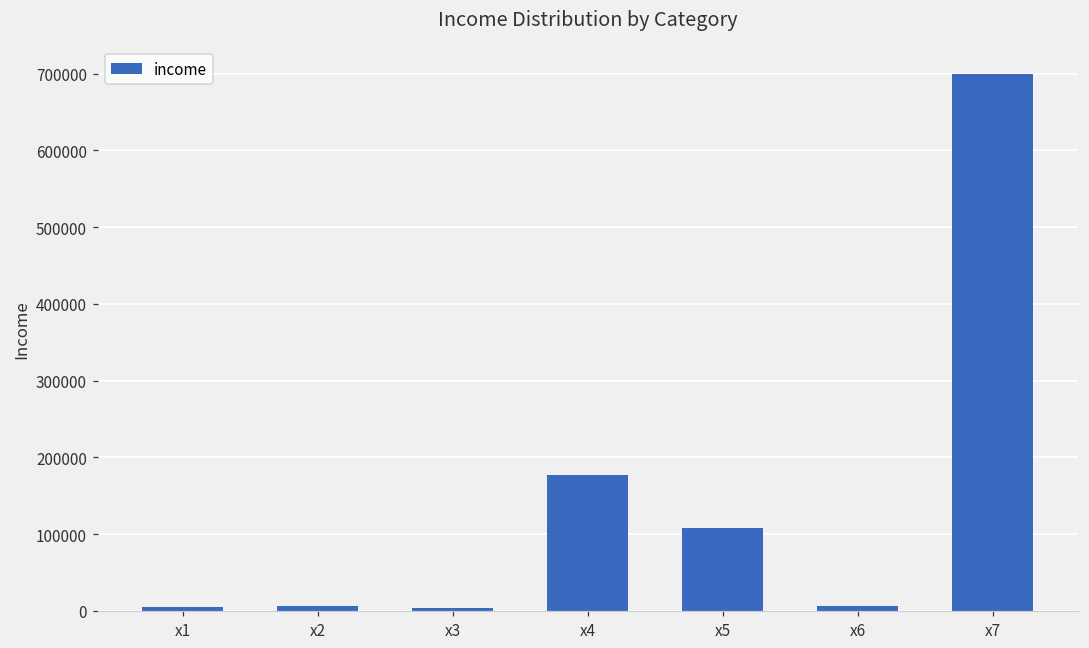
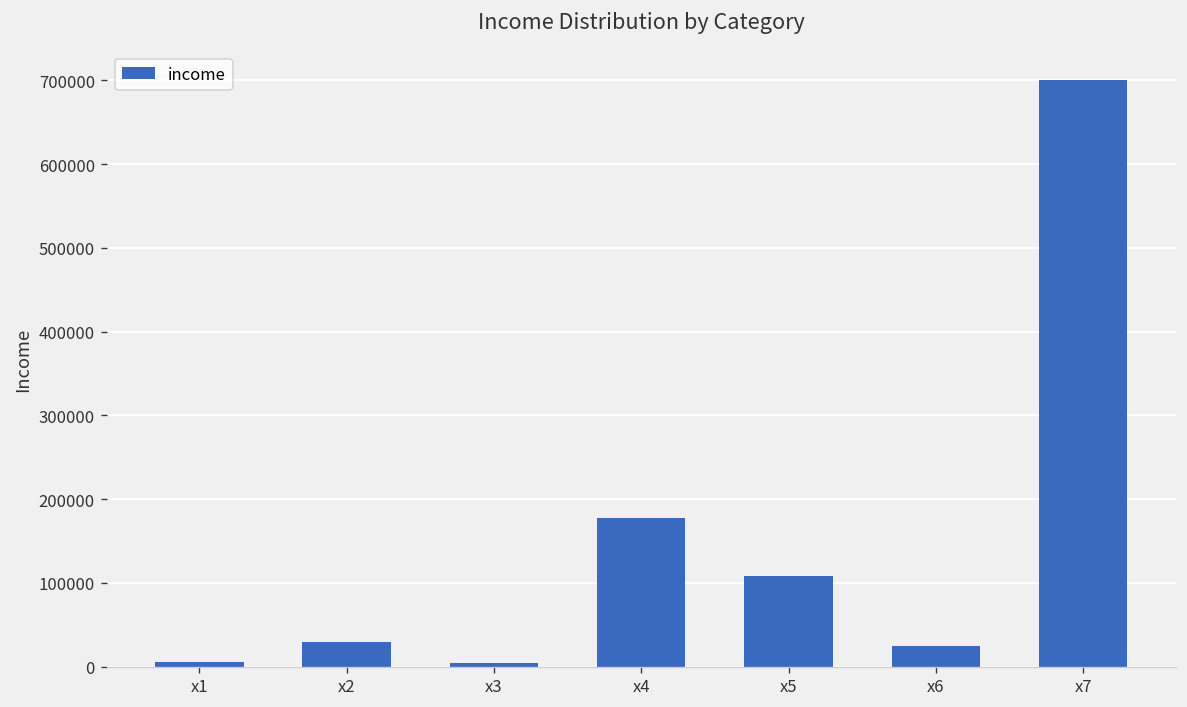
x2: 10000 -> 30000
x6: 10000 -> 20000
